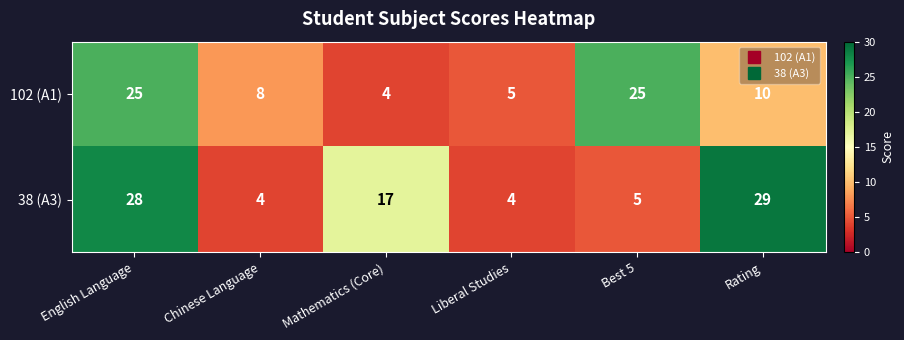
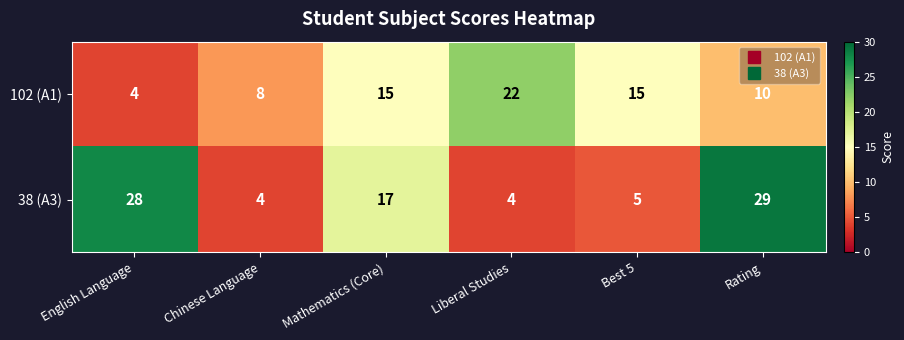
102 (A1), English Language: 25 -> 4
102 (A1), Mathematics (Core): 4 -> 15
102 (A1), Liberal Studies: 5 -> 22
102 (A1), Best 5: 25 -> 15
